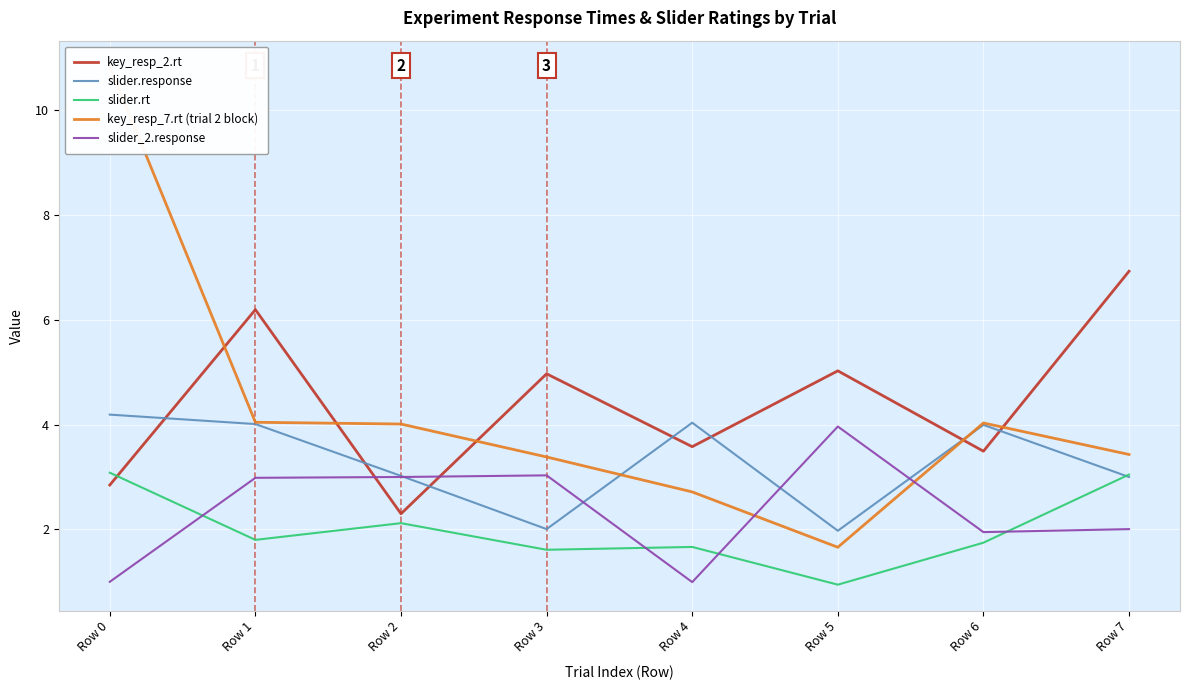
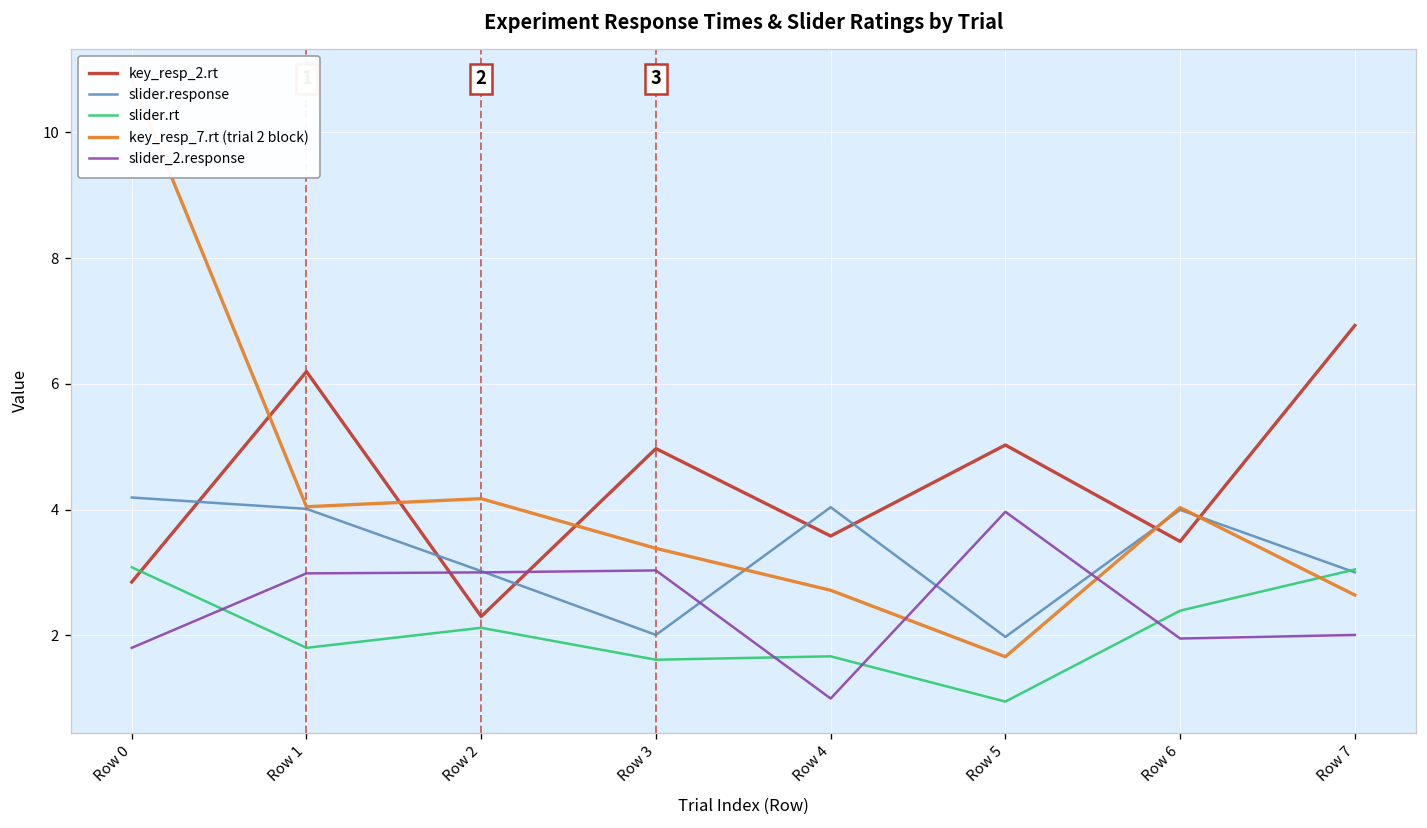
slider_2.response, Row 0: 1.0 -> 1.8
key_resp_7.rt (trial 2 block), Row 2: 4.0 -> 4.2
slider.rt, Row 6: 1.7 -> 2.4
key_resp_7.rt (trial 2 block), Row 7: 3.4 -> 2.6
